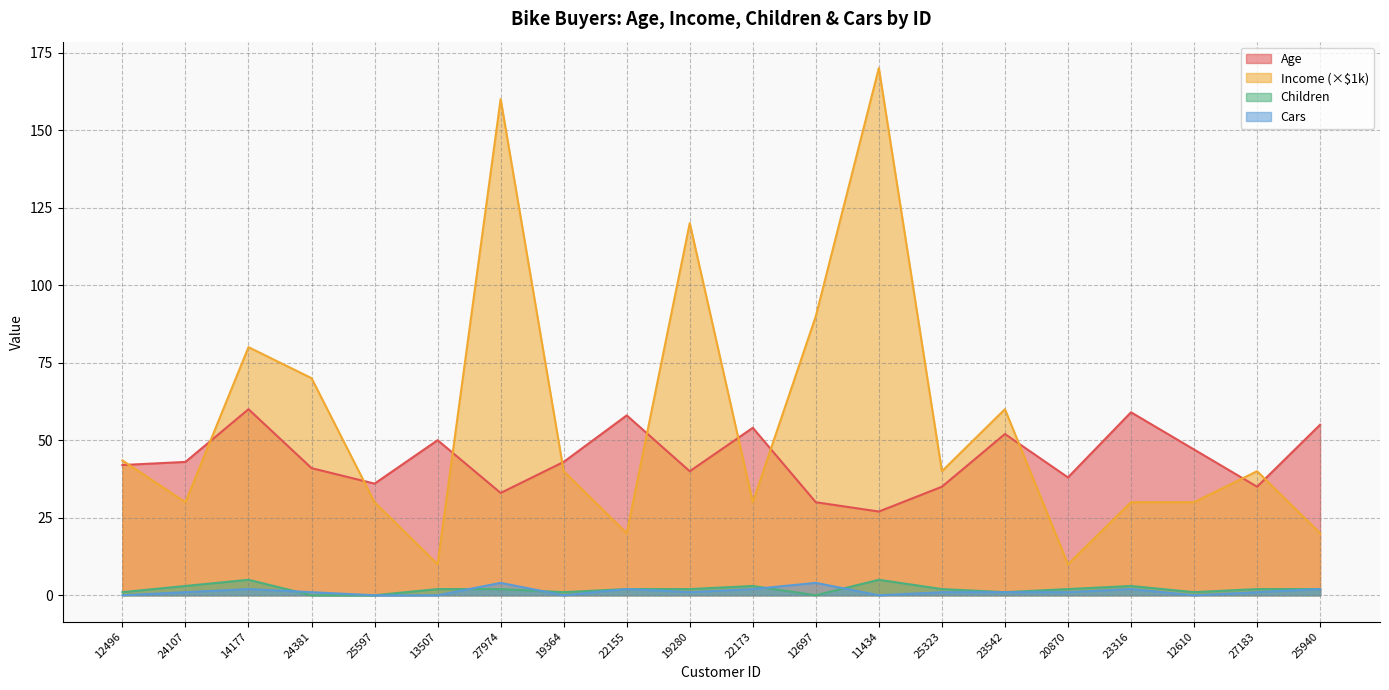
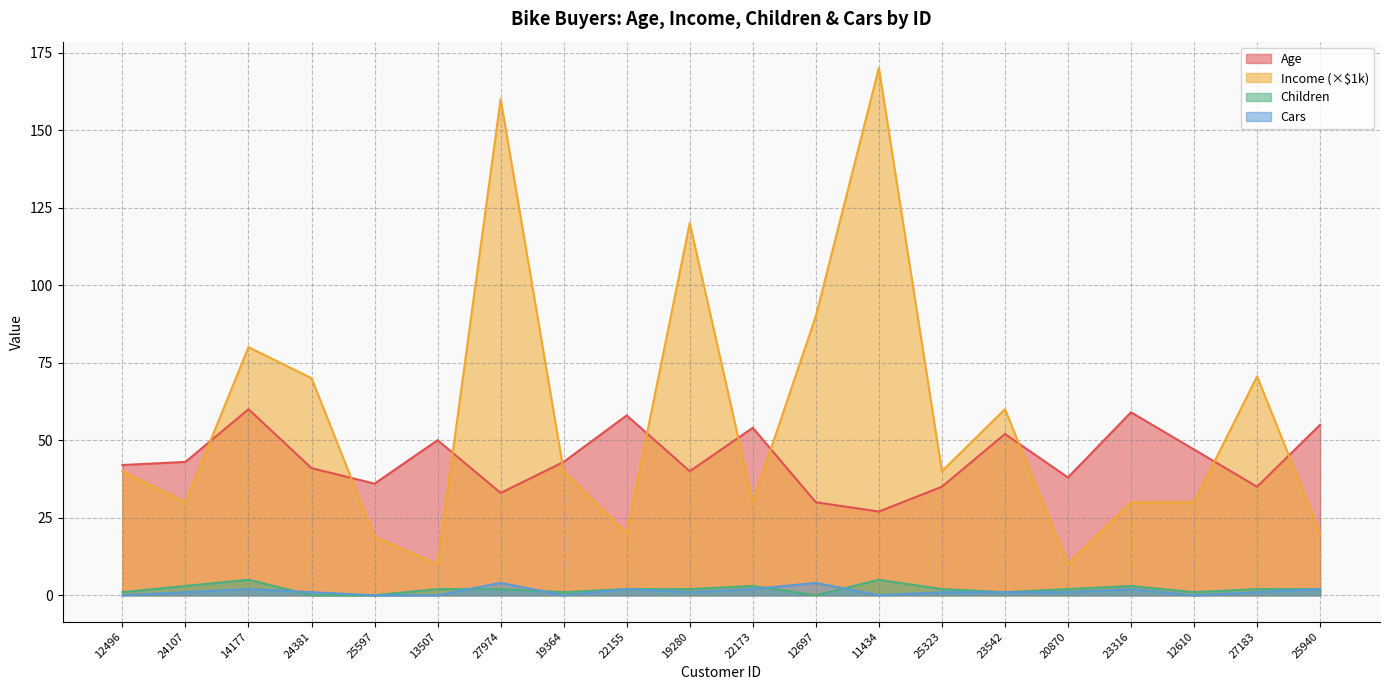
Income (×$1k), 12496: 43 -> 40
Income (×$1k), 25597: 30 -> 19
Income (×$1k), 27183: 40 -> 71
